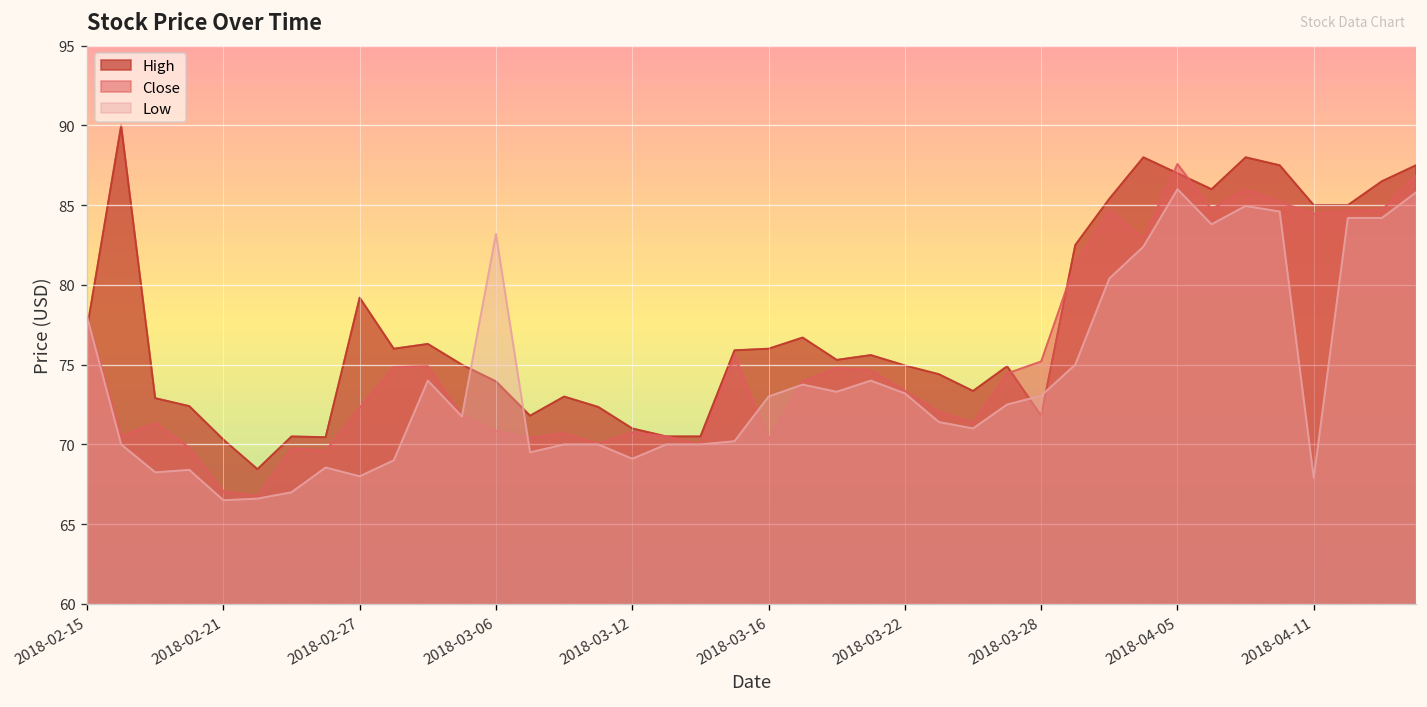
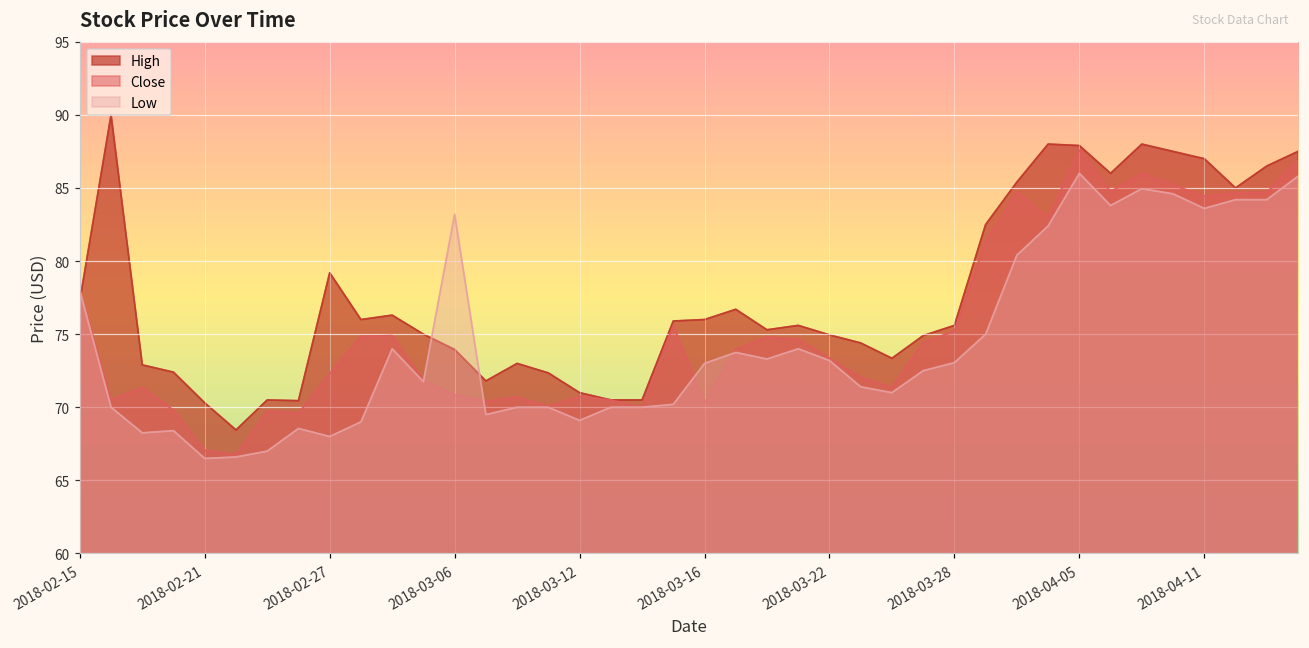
High, 2018-03-28: 71.8 -> 75.6
High, 2018-04-05: 87.0 -> 87.9
High, 2018-04-11: 85 -> 87
Low, 2018-04-11: 67.9 -> 83.6
